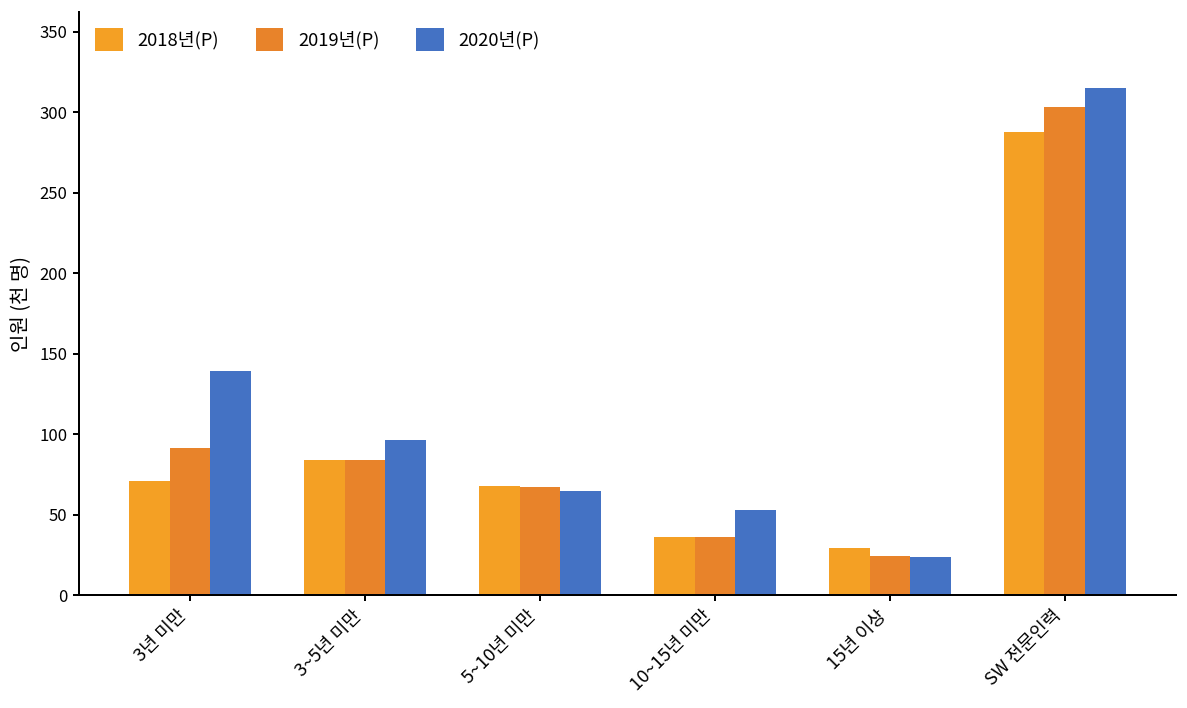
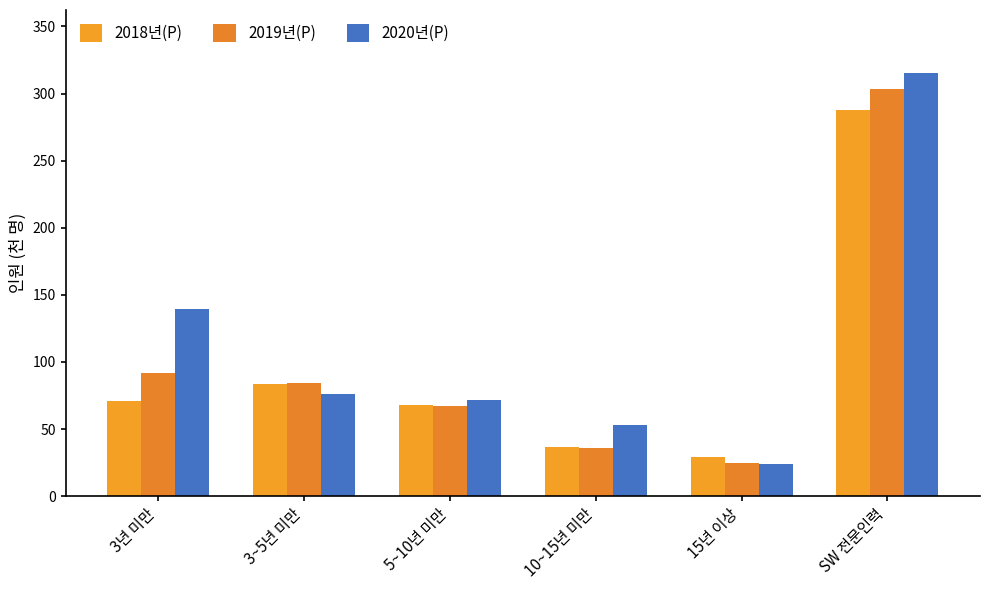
2020년(P), 3~5년 미만: 97 -> 76
2020년(P), 5~10년 미만: 65 -> 72
